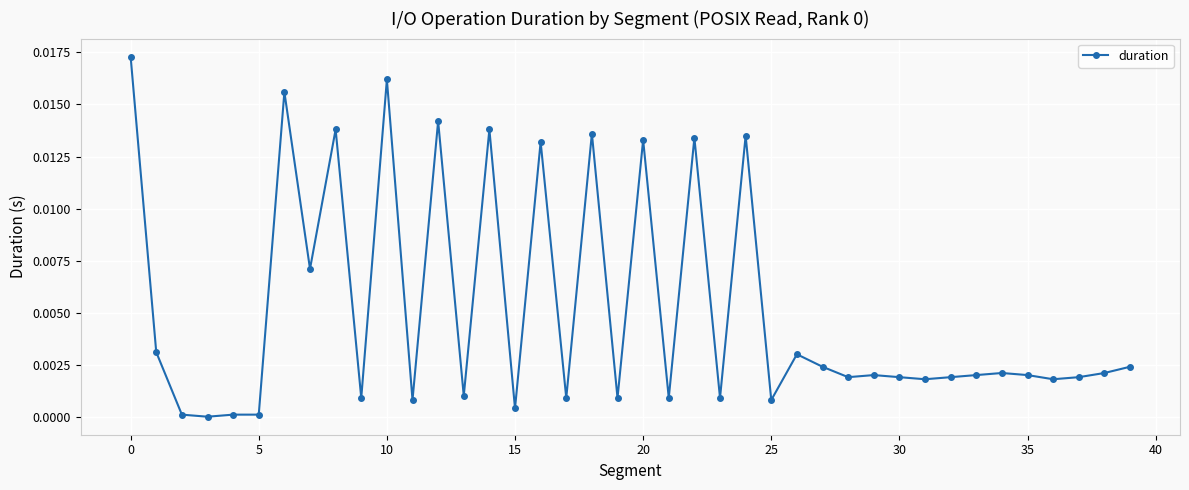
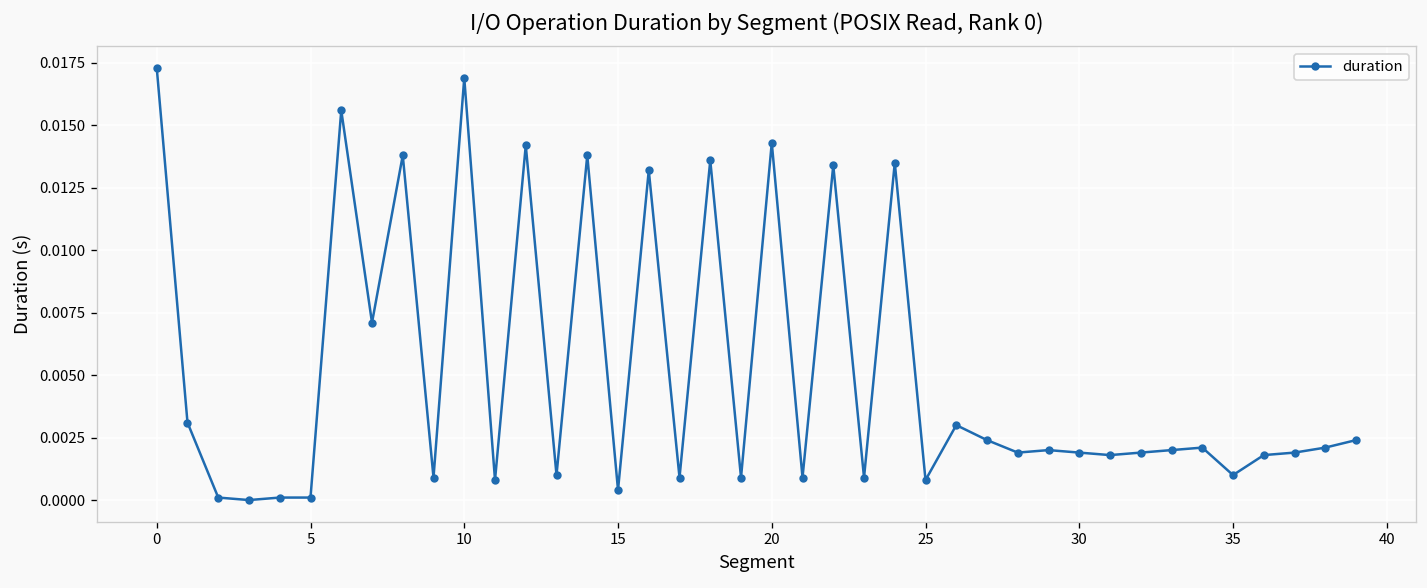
10: 0.0162 -> 0.0169
20: 0.0133 -> 0.0143
35: 0.002 -> 0.001
